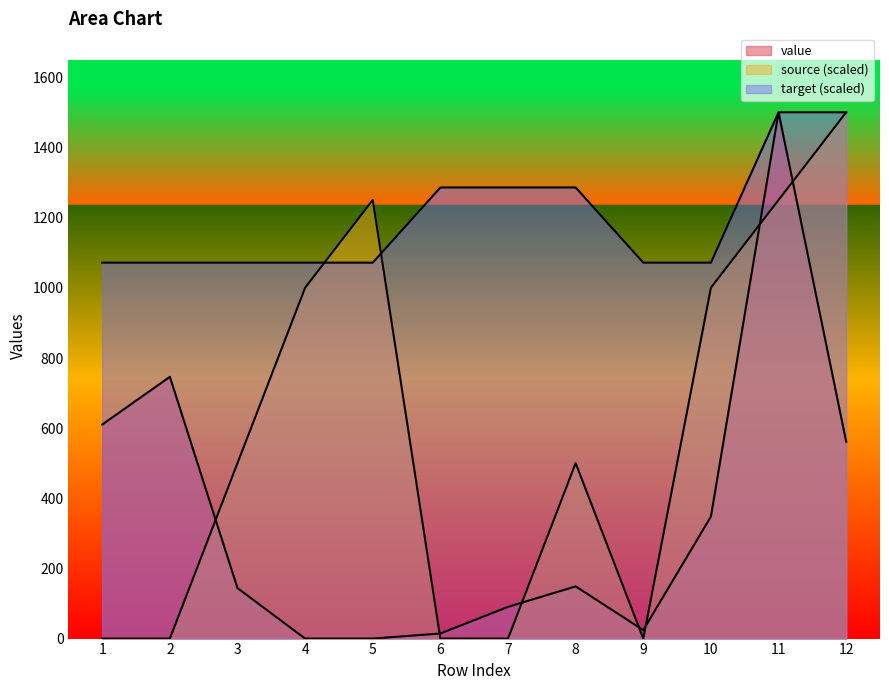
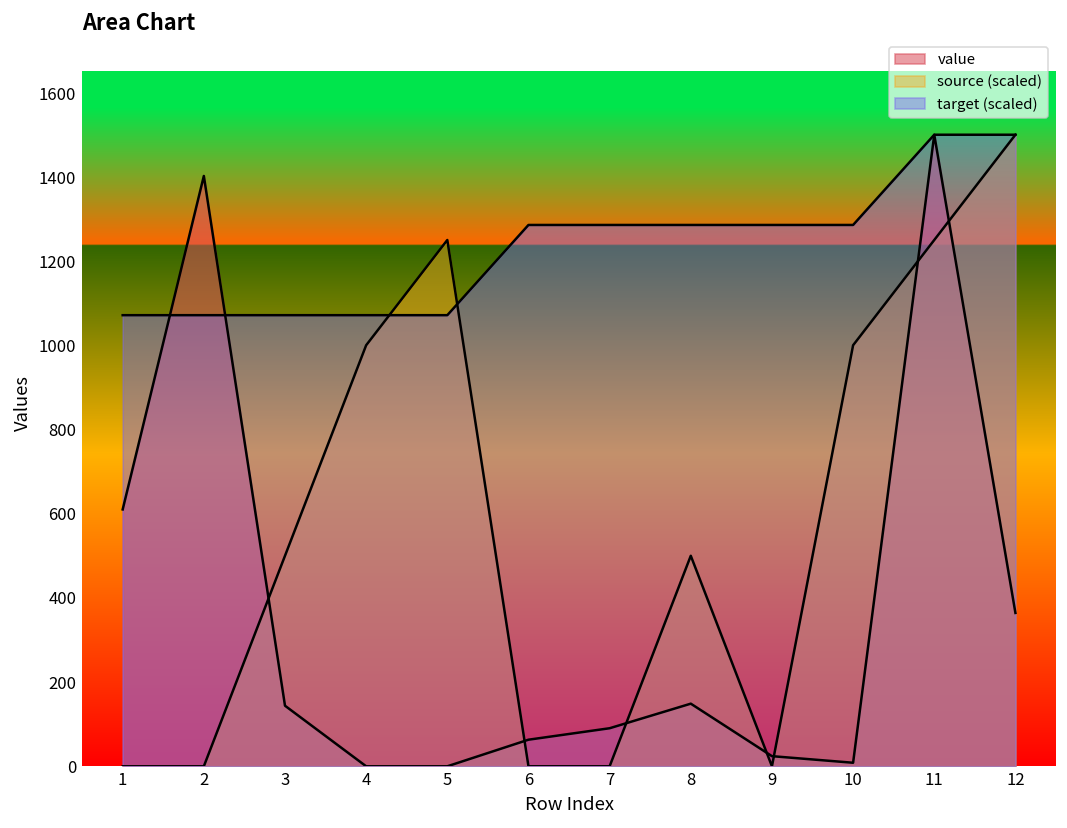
value, 2: 750 -> 1400
value, 6: 10 -> 60
target (scaled), 9: 1070 -> 1290
value, 10: 350 -> 10
target (scaled), 10: 1070 -> 1290
value, 12: 560 -> 360
